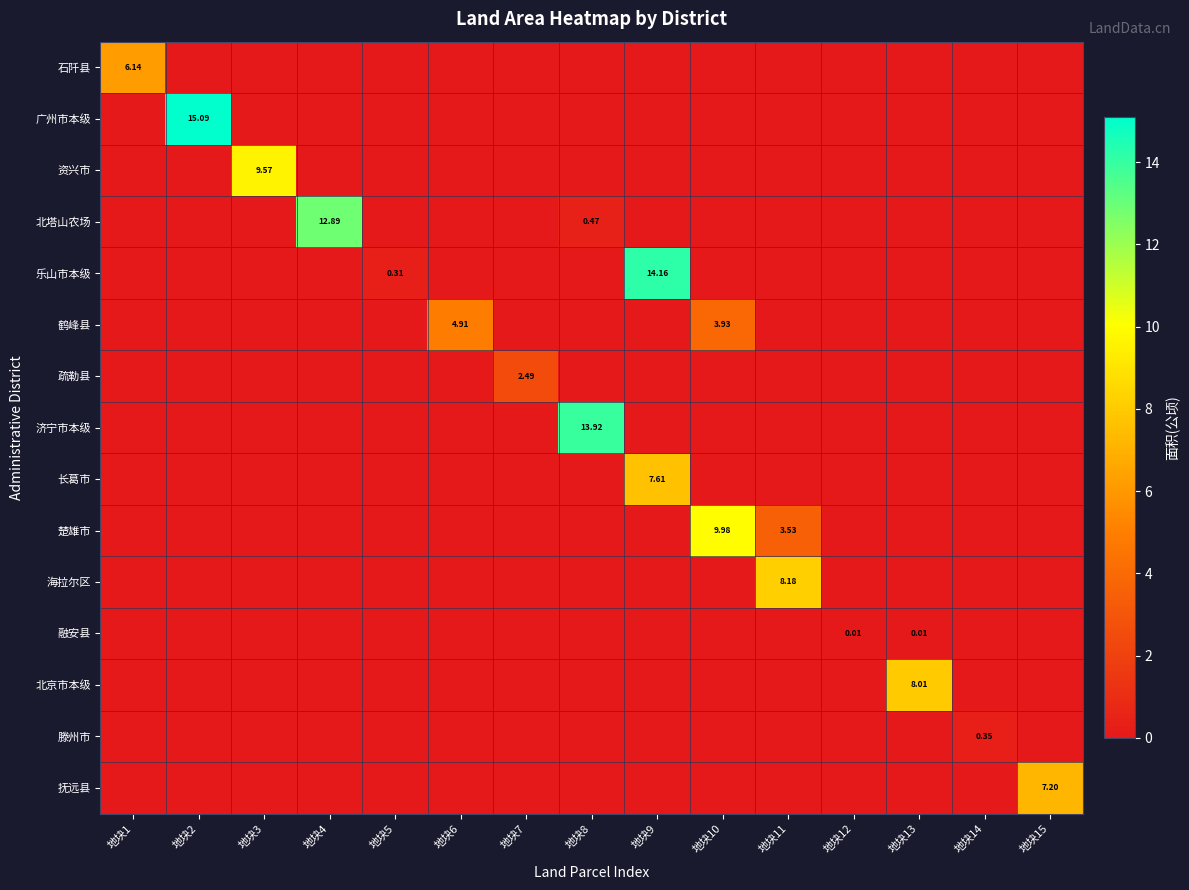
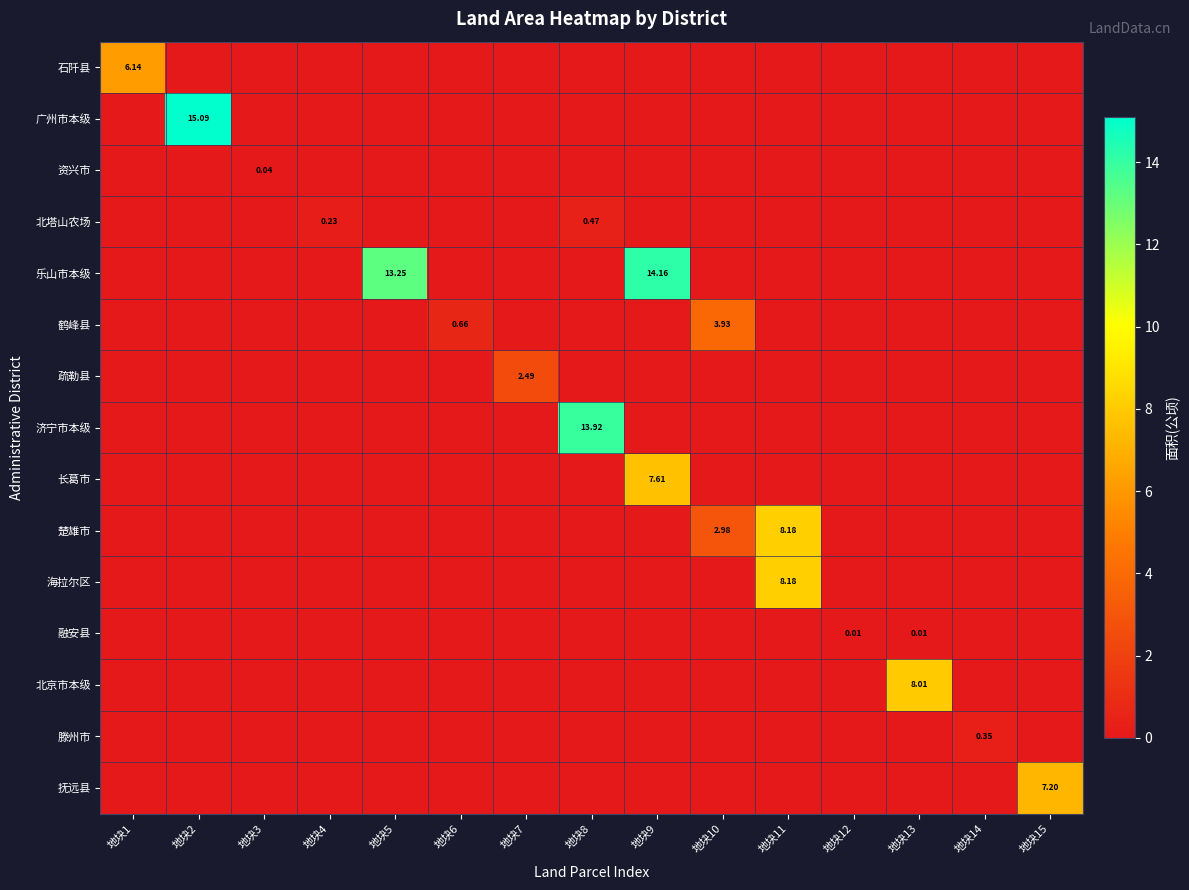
资兴市, 地块3: 9.57 -> 0.04
北塔山农场, 地块4: 12.89 -> 0.23
乐山市本级, 地块5: 0.31 -> 13.25
鹤峰县, 地块6: 4.91 -> 0.66
楚雄市, 地块10: 9.98 -> 2.98
楚雄市, 地块11: 3.53 -> 8.18
